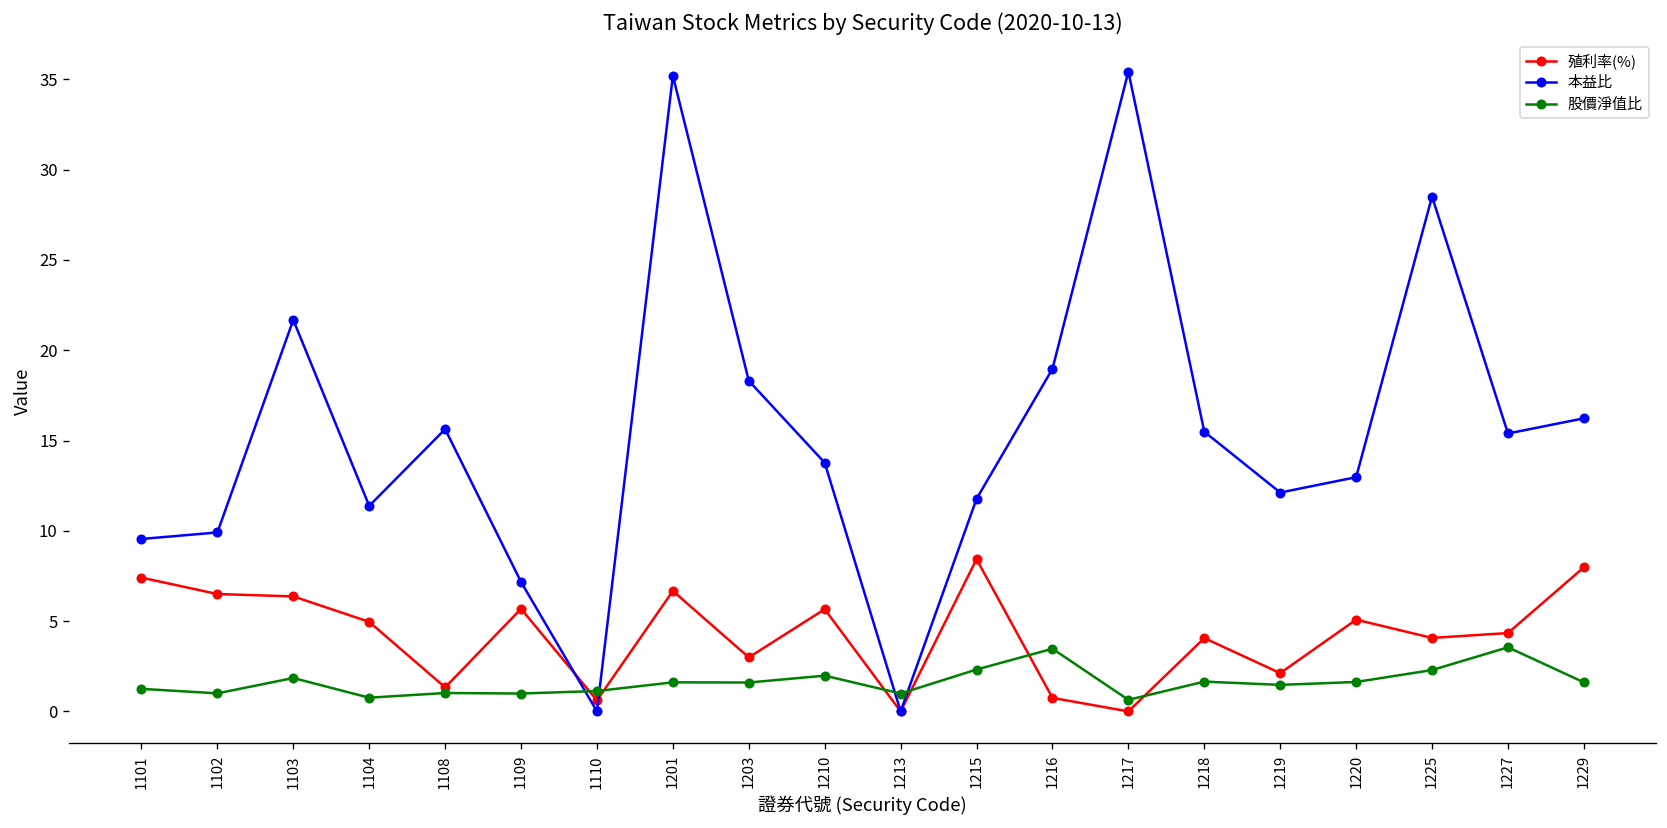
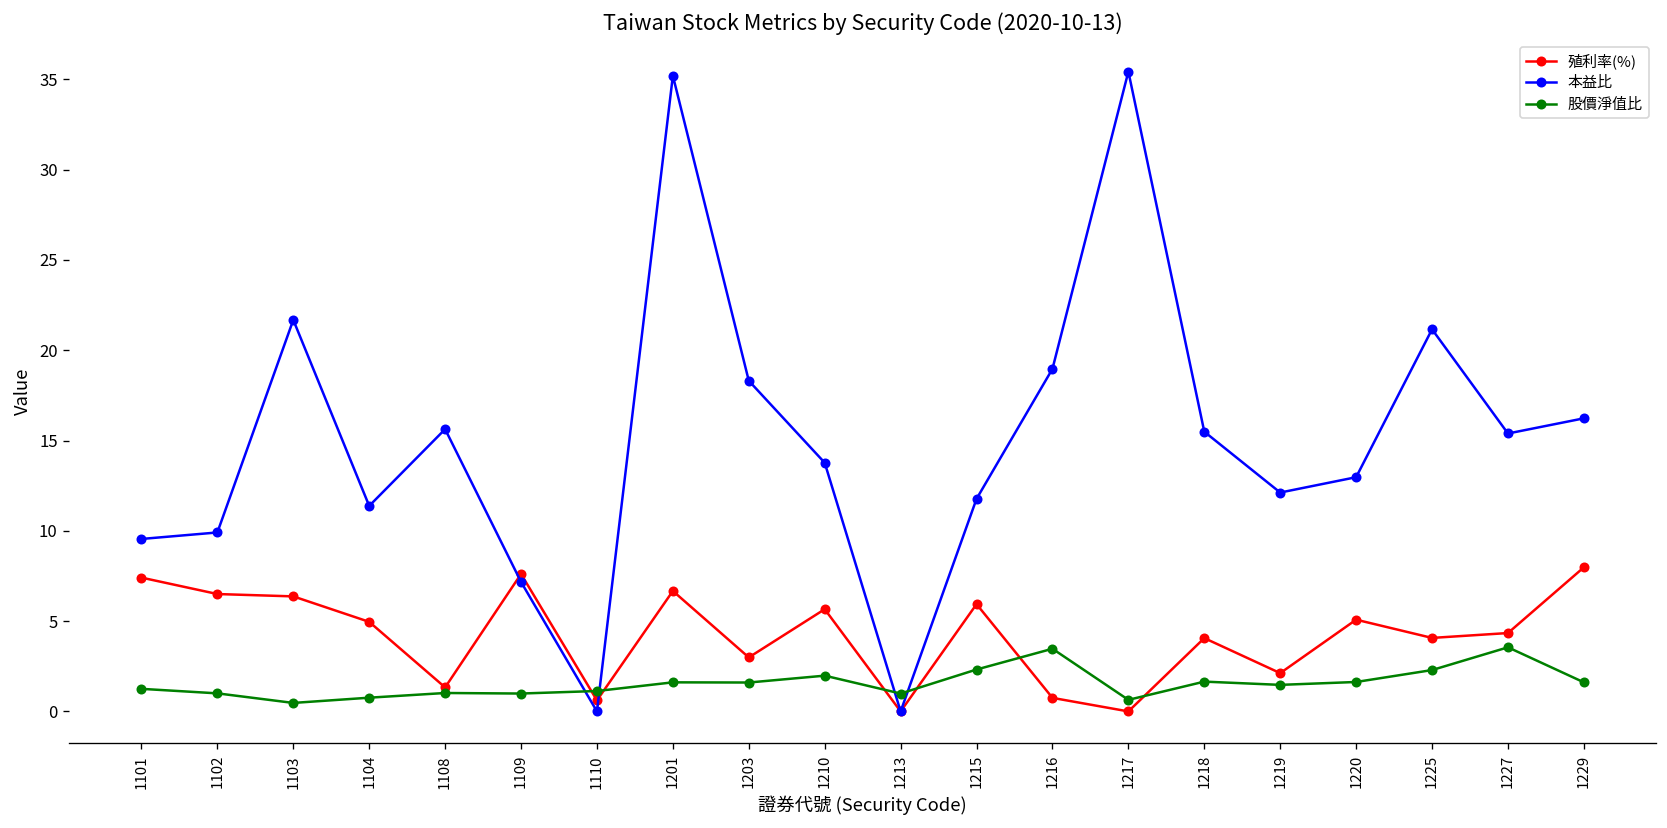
股價淨值比, 1103: 1.9 -> 0.5
殖利率(%), 1109: 5.7 -> 7.6
殖利率(%), 1215: 8.4 -> 5.9
本益比, 1225: 28.5 -> 21.2
